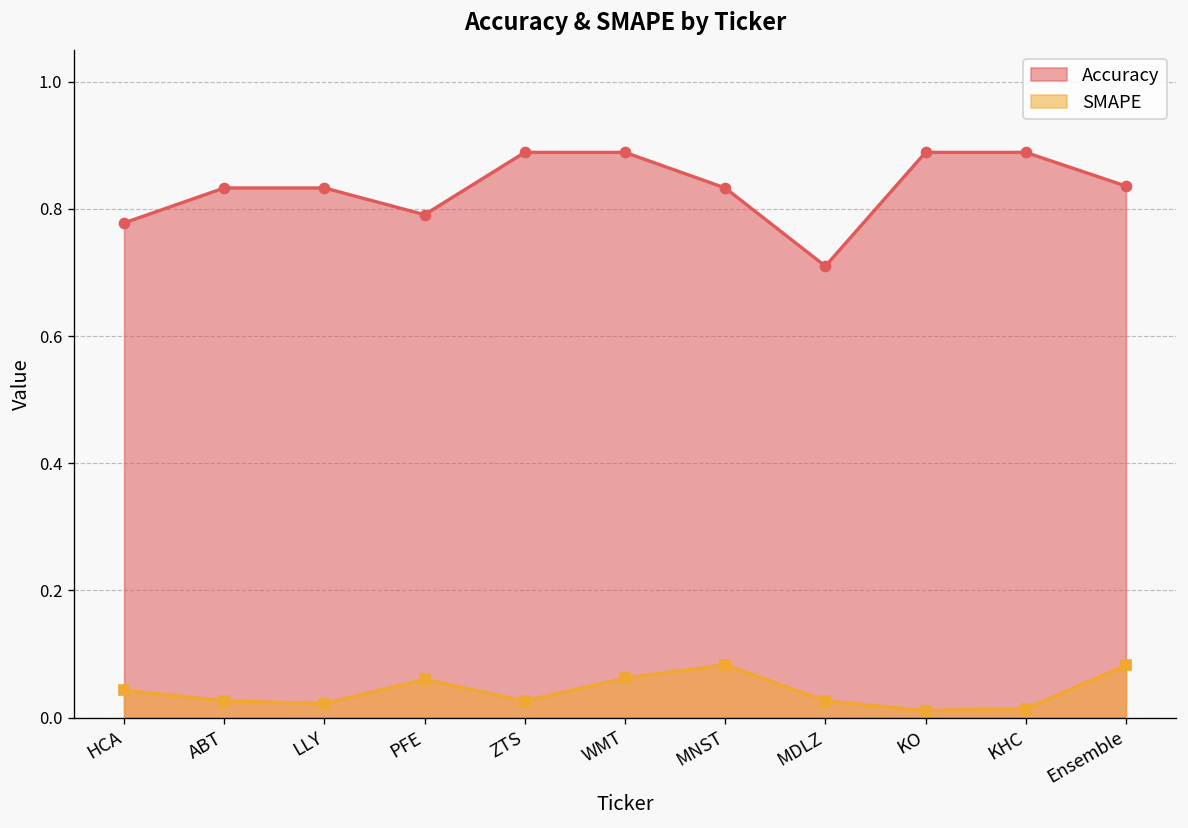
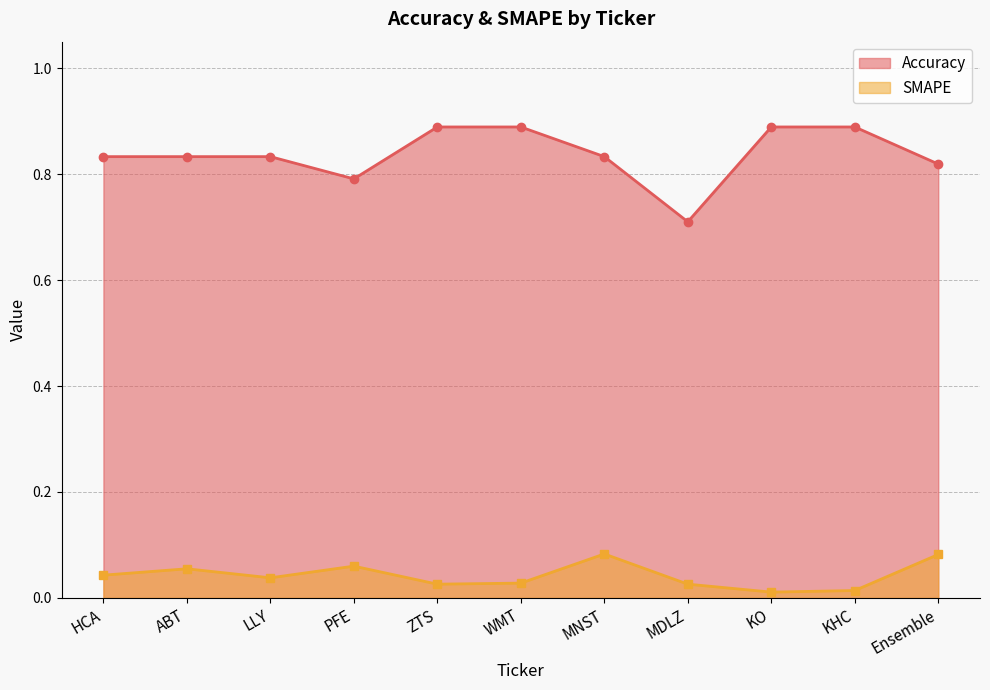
Accuracy, HCA: 0.78 -> 0.83
SMAPE, ABT: 0.03 -> 0.06
SMAPE, LLY: 0.02 -> 0.04
SMAPE, WMT: 0.06 -> 0.03
Accuracy, Ensemble: 0.84 -> 0.82
